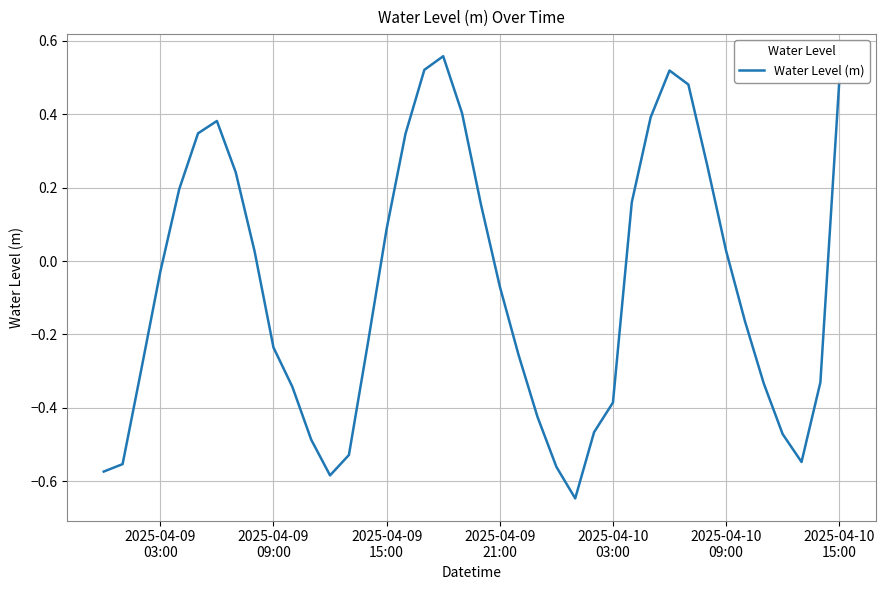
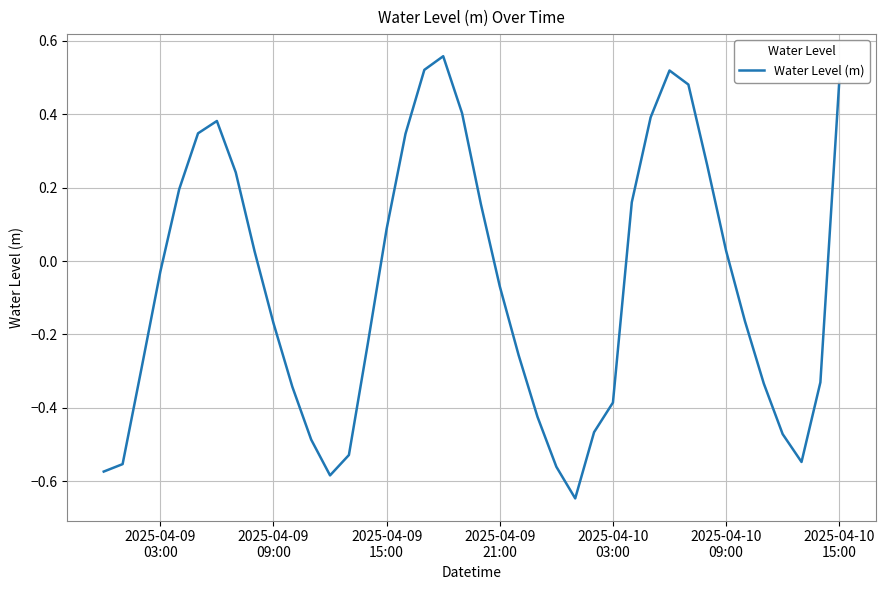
2025-04-09 09:00: -0.24 -> -0.17
